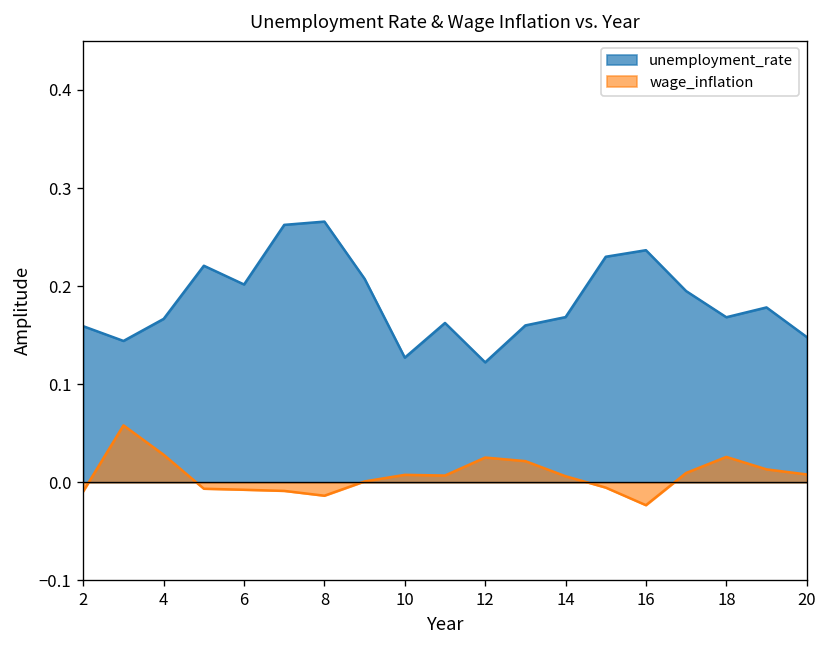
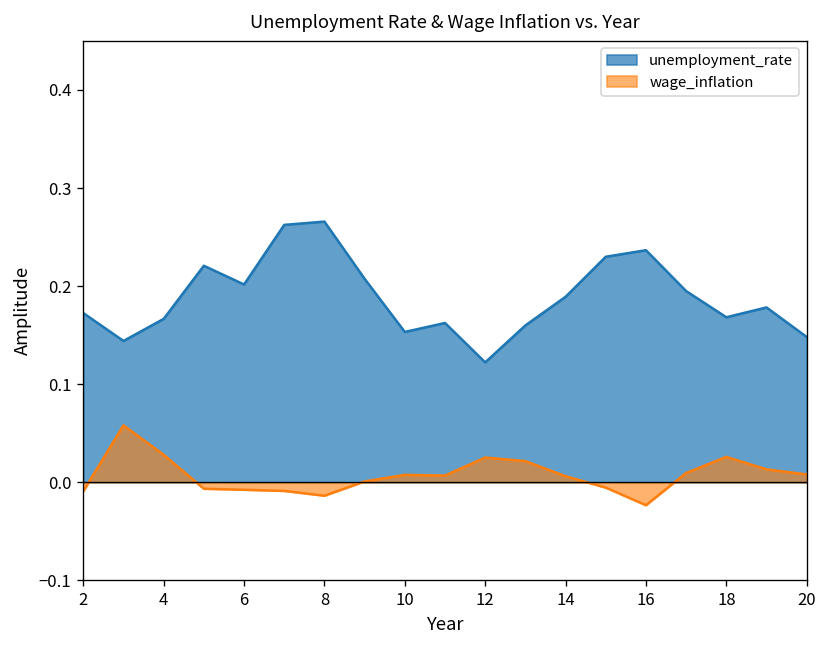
unemployment_rate, 2: 0.16 -> 0.17
unemployment_rate, 10: 0.13 -> 0.15
unemployment_rate, 14: 0.17 -> 0.19
